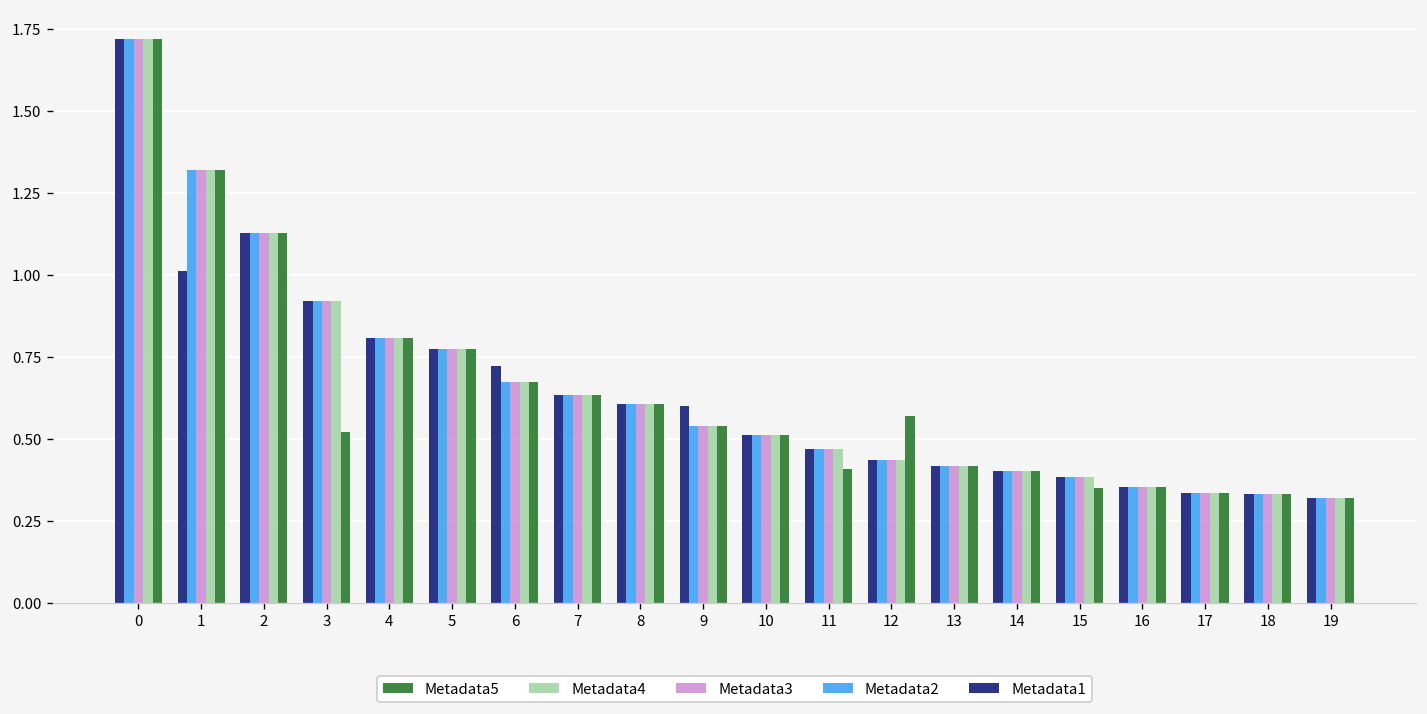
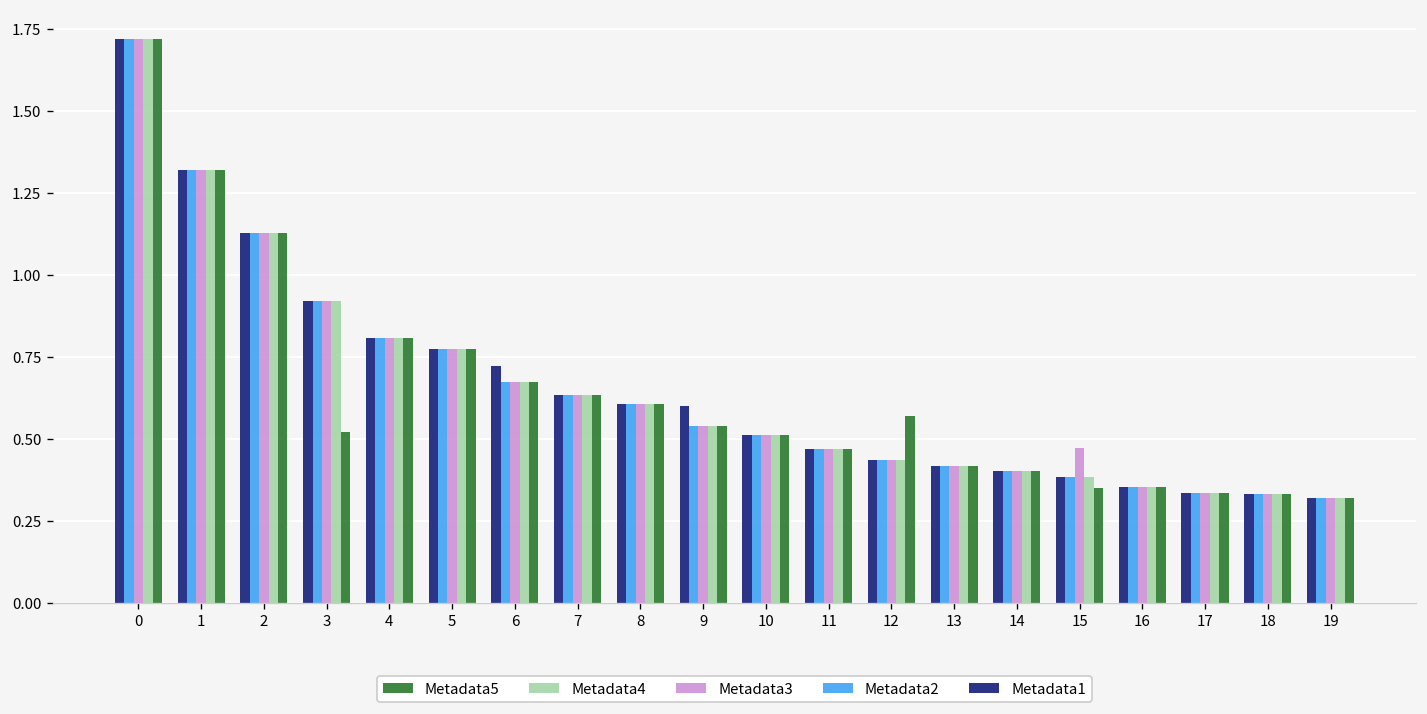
Metadata1, 1: 1.01 -> 1.32
Metadata5, 11: 0.41 -> 0.47
Metadata3, 15: 0.38 -> 0.47
